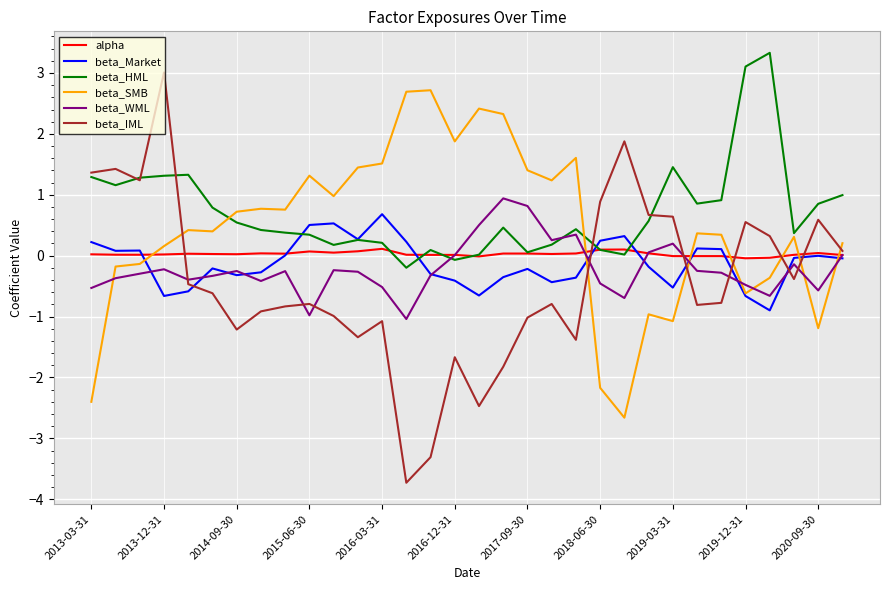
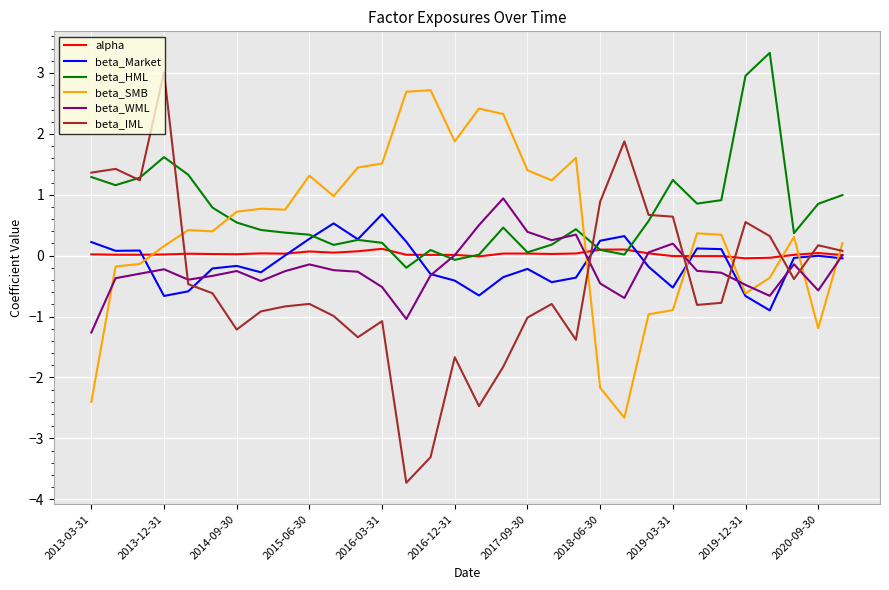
beta_WML, 2013-03-31: -0.5 -> -1.3
beta_HML, 2013-12-31: 1.3 -> 1.6
beta_Market, 2014-09-30: -0.3 -> -0.2
beta_Market, 2015-06-30: 0.5 -> 0.3
beta_WML, 2015-06-30: -1.0 -> -0.1
beta_WML, 2017-09-30: 0.8 -> 0.4
beta_HML, 2019-03-31: 1.5 -> 1.2
beta_SMB, 2019-03-31: -1.1 -> -0.9
beta_HML, 2019-12-31: 3.1 -> 3.0
beta_IML, 2020-09-30: 0.6 -> 0.2
